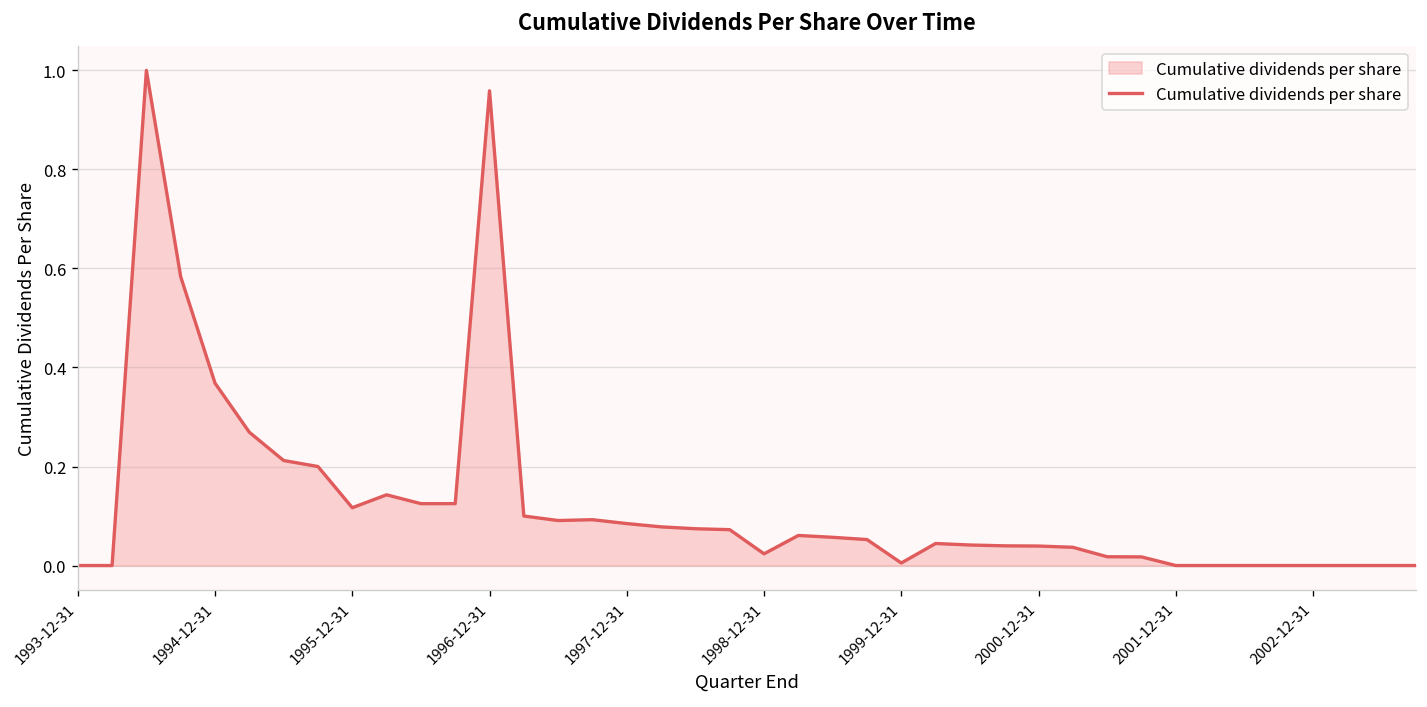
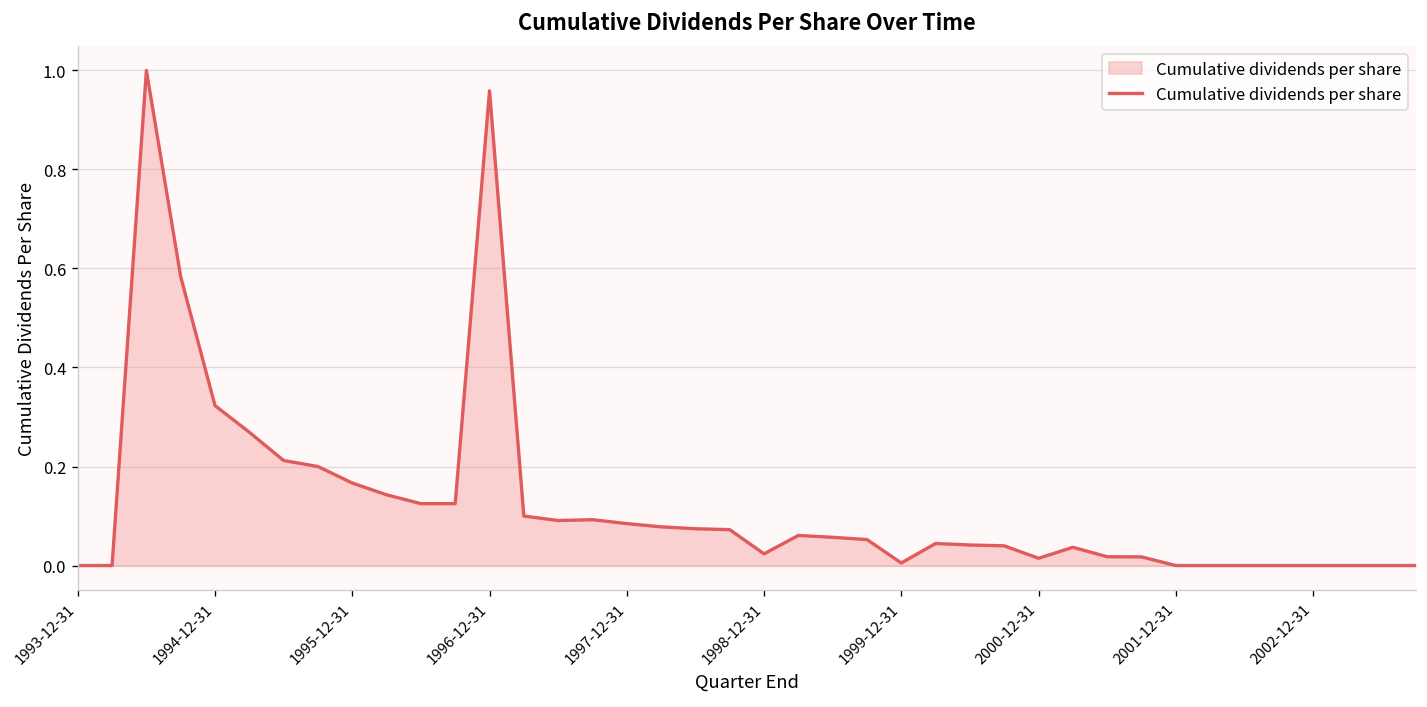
1994-12-31: 0.37 -> 0.32
1995-12-31: 0.12 -> 0.17
2000-12-31: 0.04 -> 0.01
